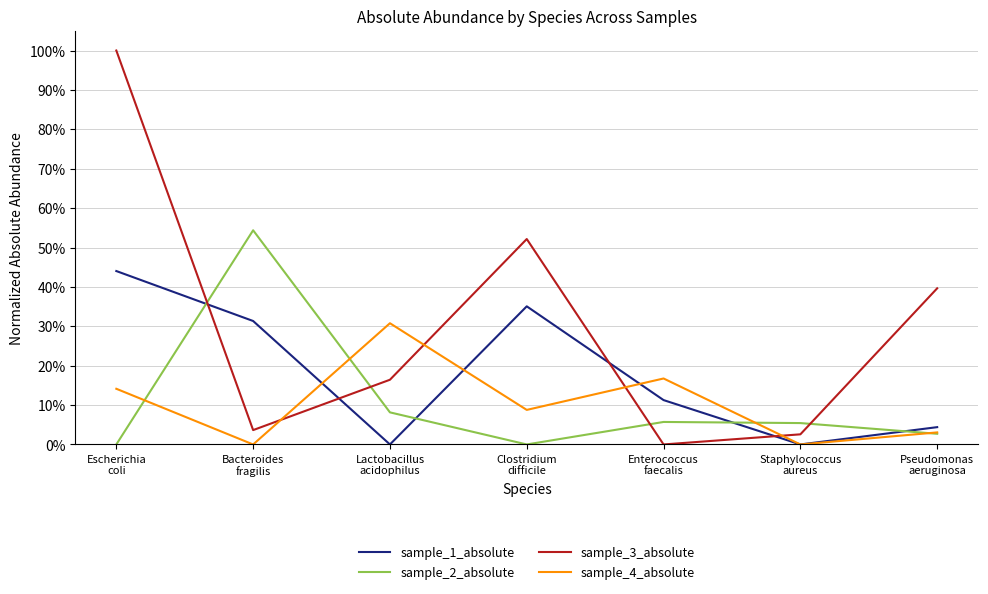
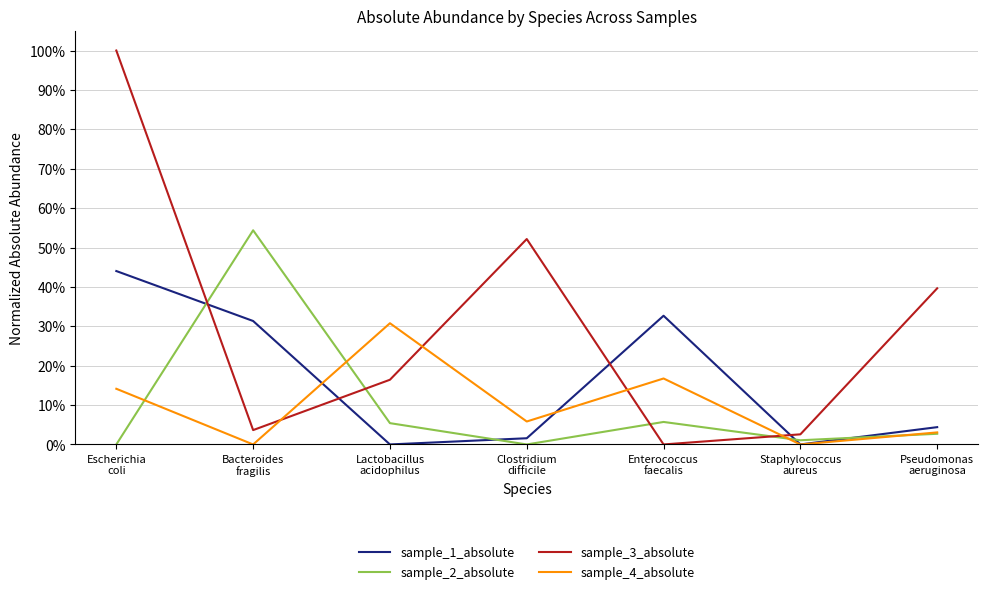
sample_2_absolute, Lactobacillus acidophilus: 8% -> 5%
sample_1_absolute, Clostridium difficile: 35% -> 2%
sample_4_absolute, Clostridium difficile: 9% -> 6%
sample_1_absolute, Enterococcus faecalis: 11% -> 33%
sample_2_absolute, Staphylococcus aureus: 5% -> 1%
